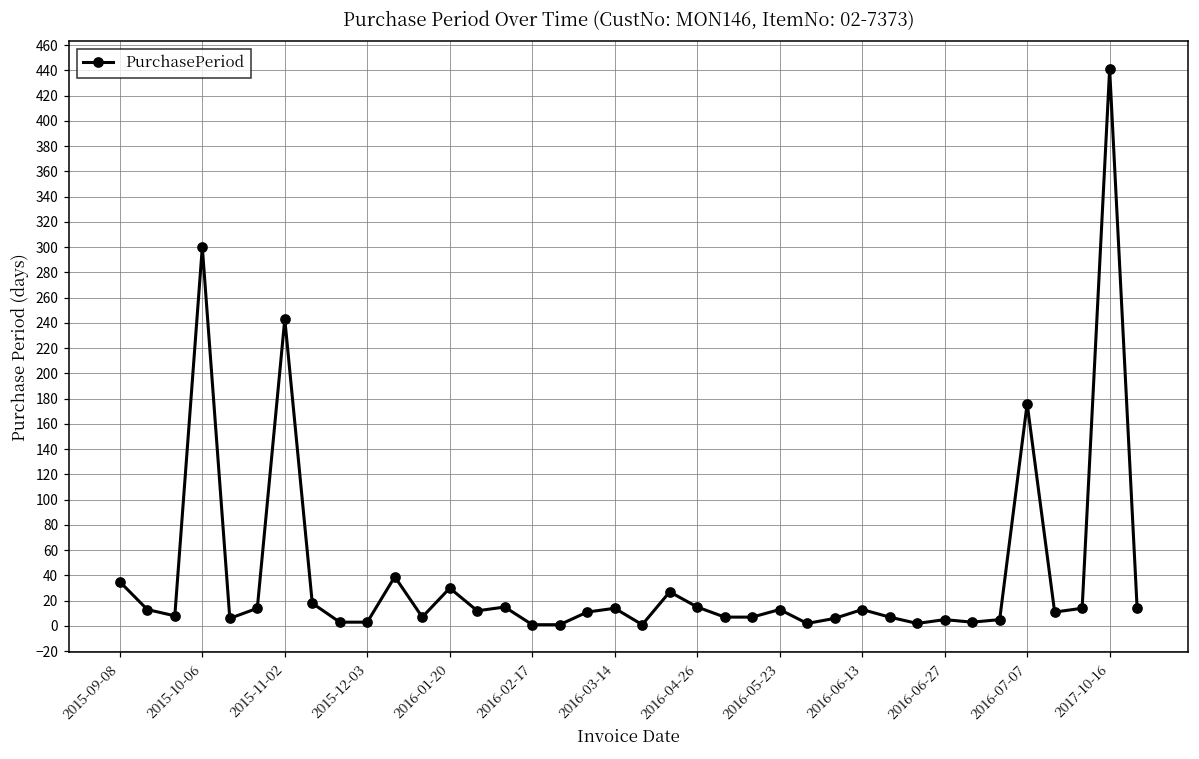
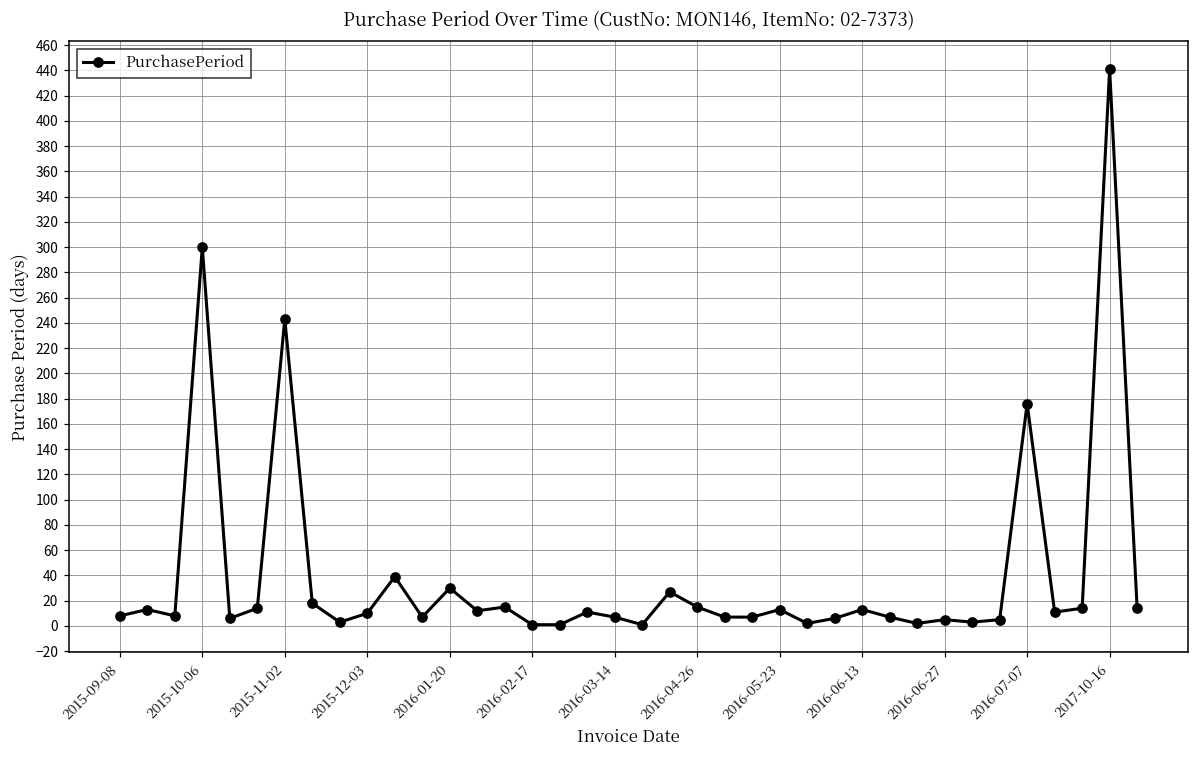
2015-09-08: 35 -> 8
2015-12-03: 3 -> 10
2016-03-14: 14 -> 7
